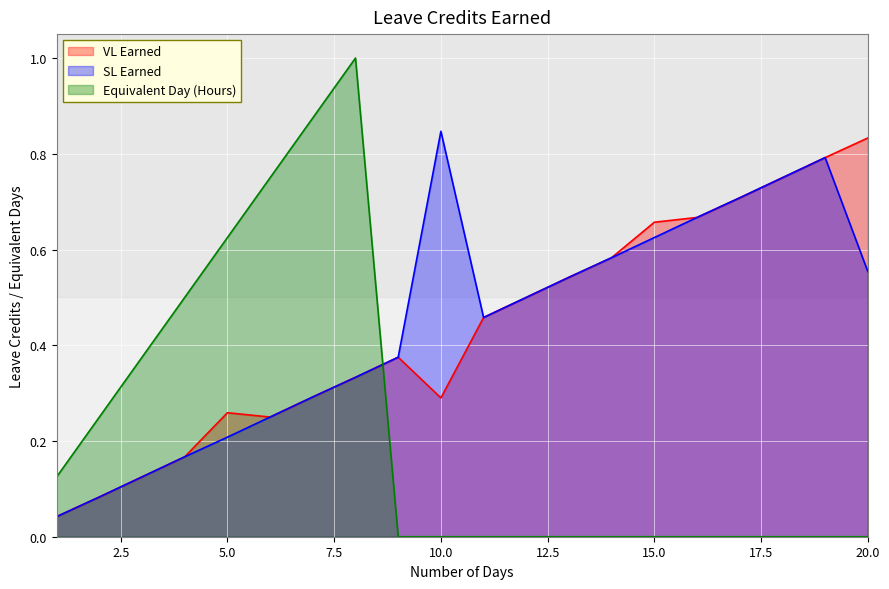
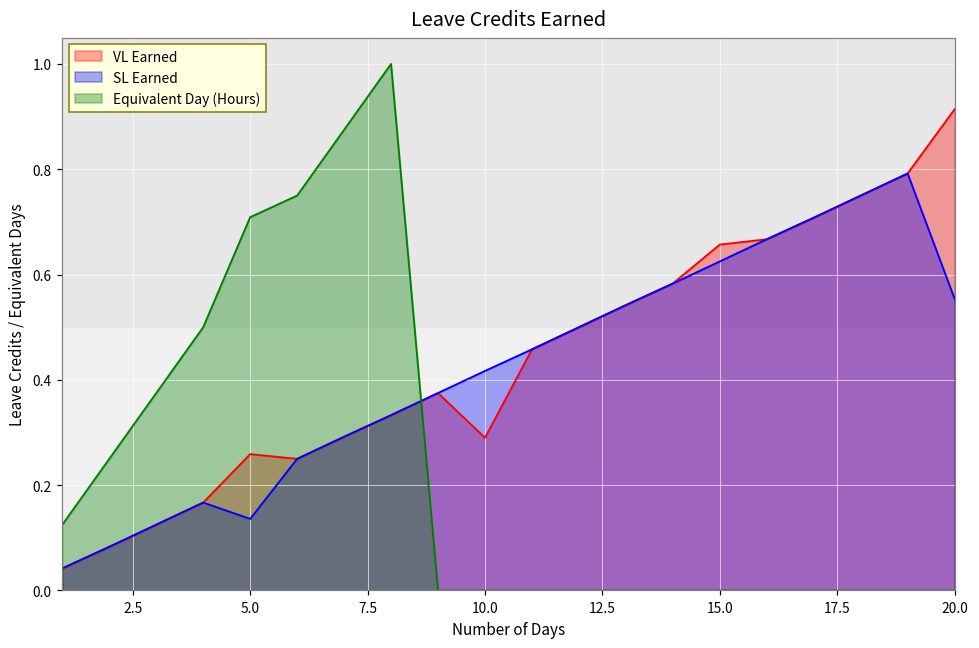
SL Earned, 5.0: 0.21 -> 0.14
Equivalent Day (Hours), 5.0: 0.63 -> 0.71
SL Earned, 10.0: 0.85 -> 0.42
VL Earned, 20.0: 0.83 -> 0.91
